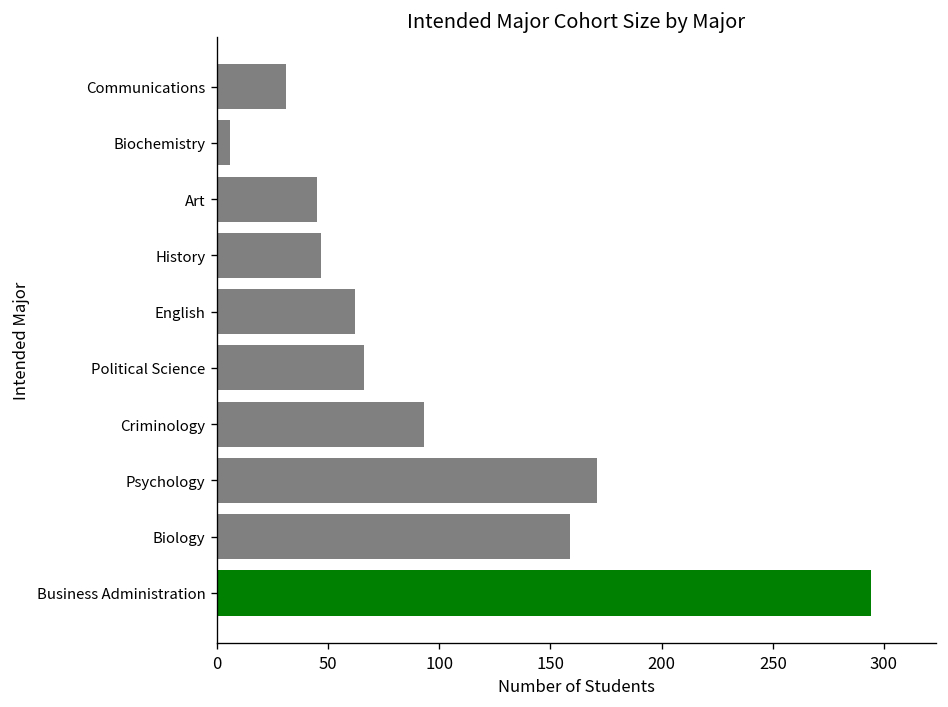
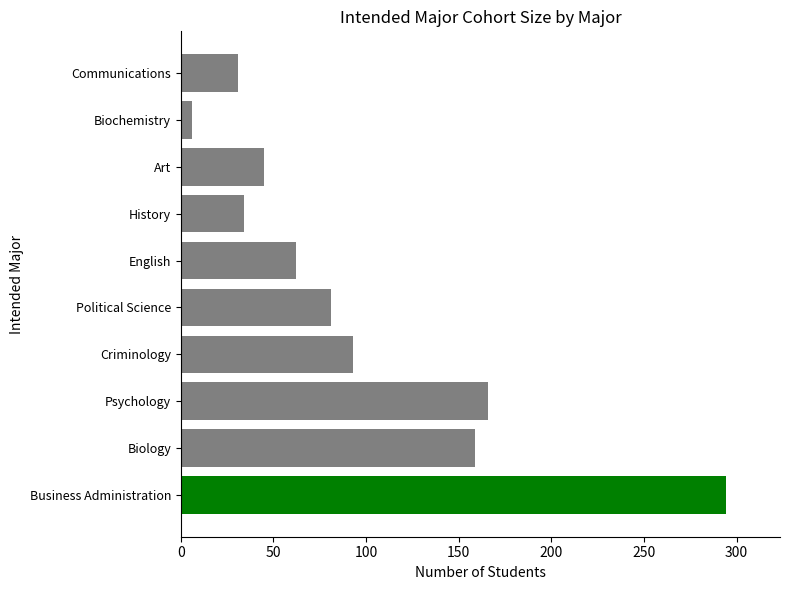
History: 47 -> 34
Political Science: 66 -> 81
Psychology: 171 -> 166
